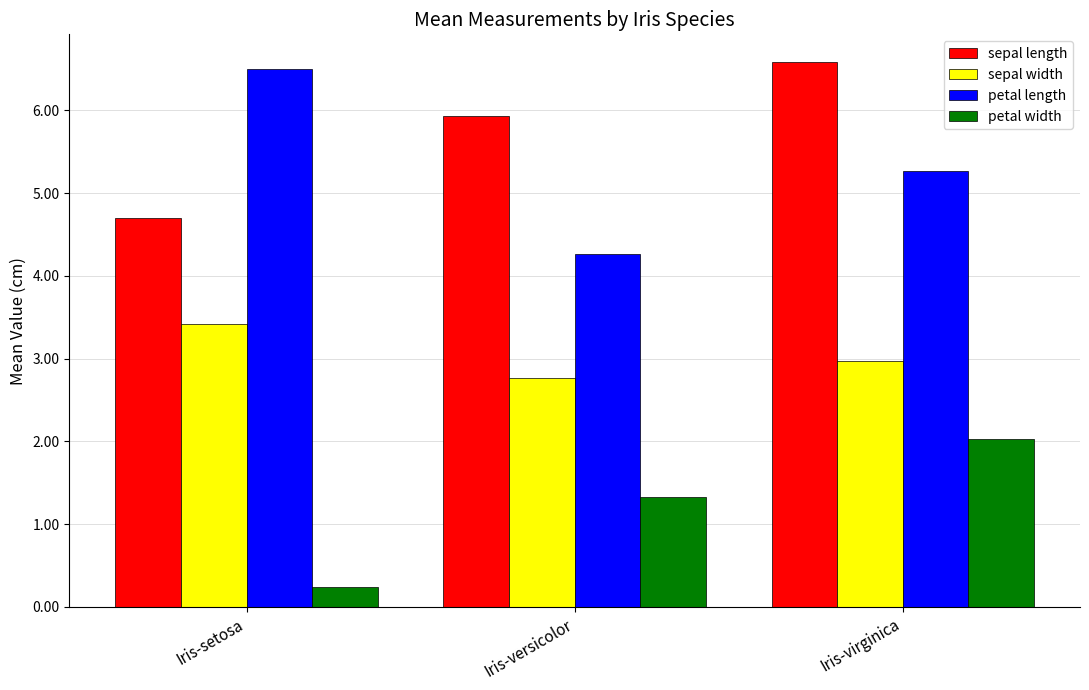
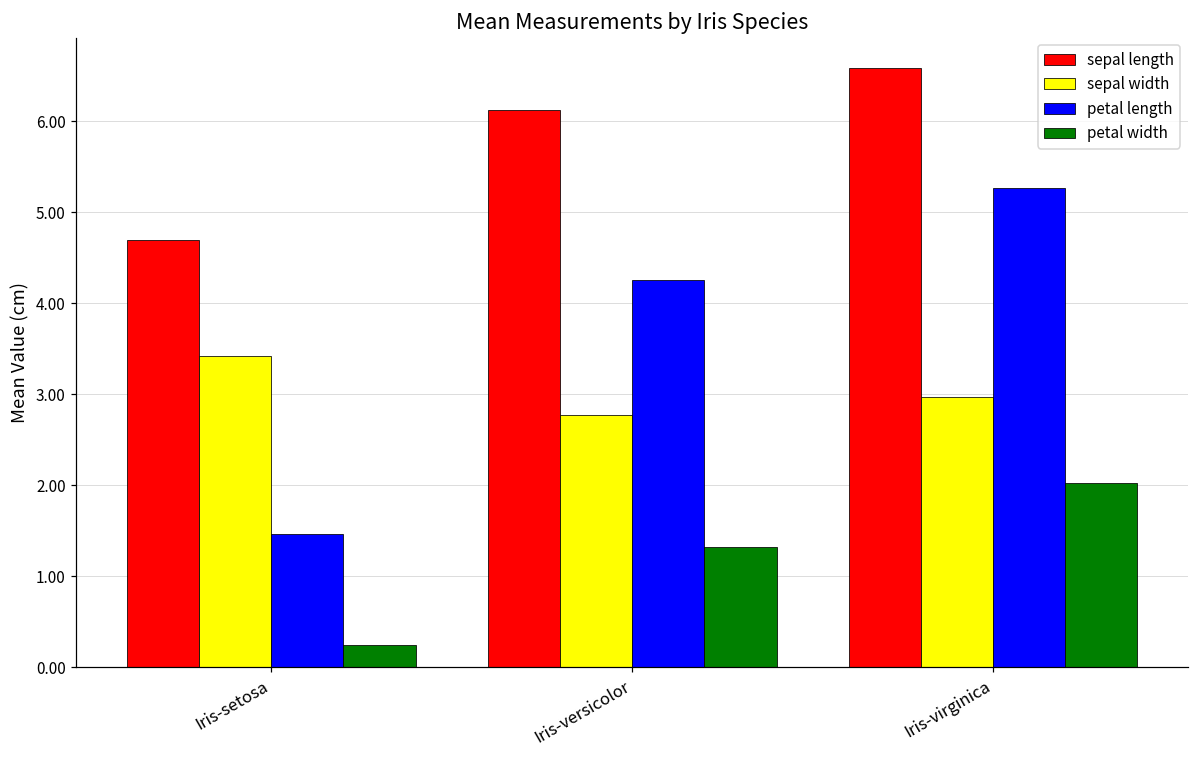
petal length, Iris-setosa: 6.5 -> 1.5
sepal length, Iris-versicolor: 5.9 -> 6.1
